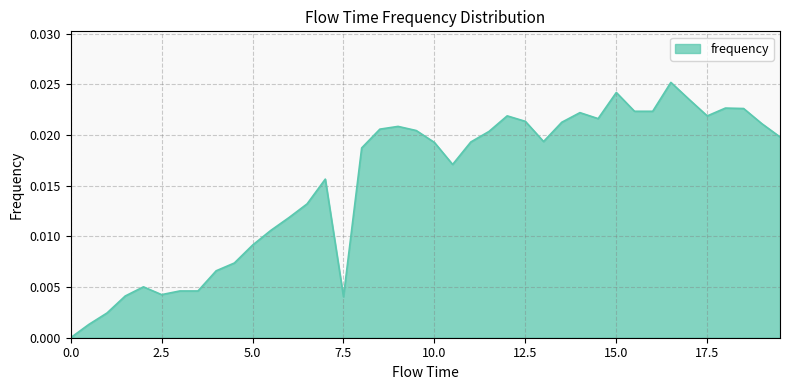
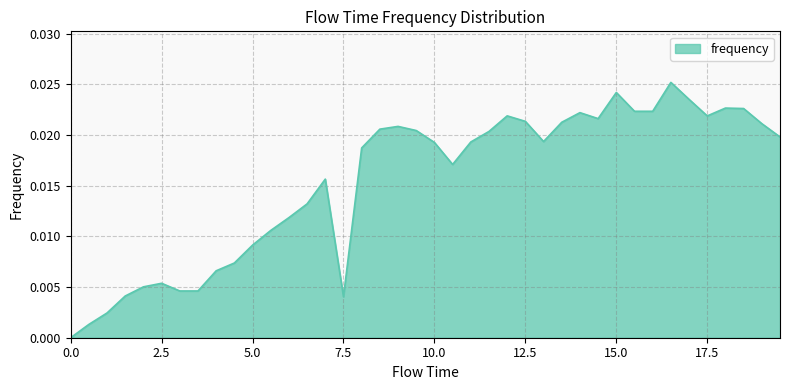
2.5: 0.0043 -> 0.0054
